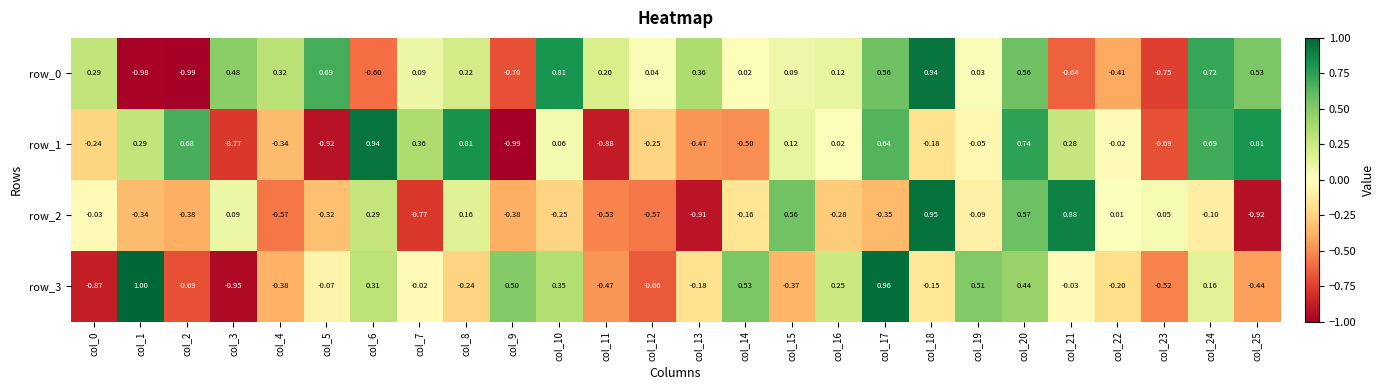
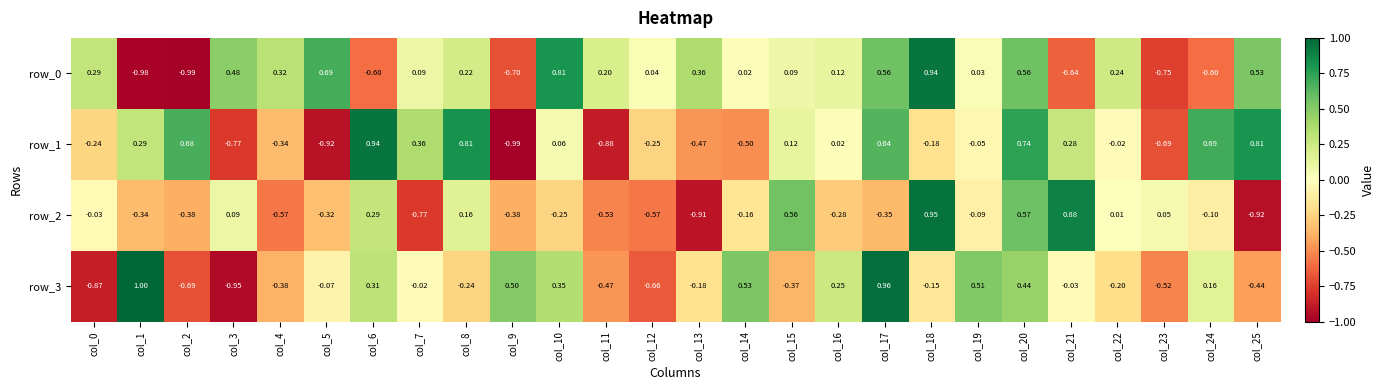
row_0, col_22: -0.41 -> 0.24
row_0, col_24: 0.72 -> -0.60
